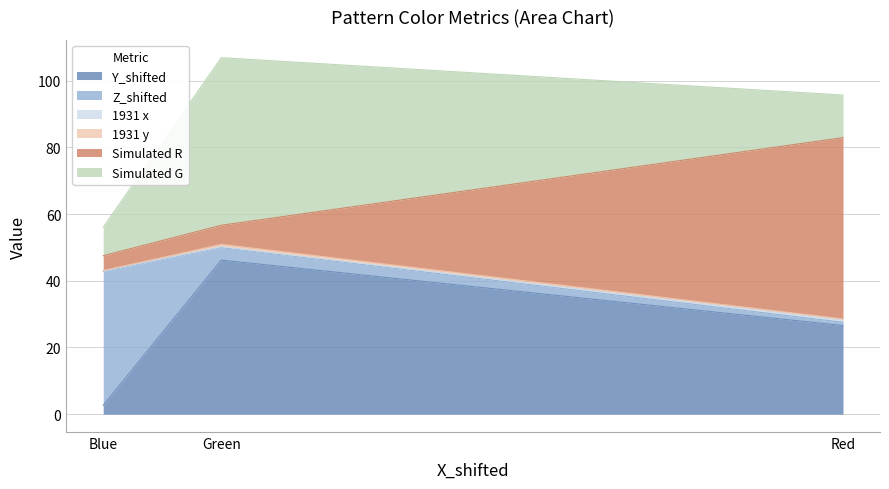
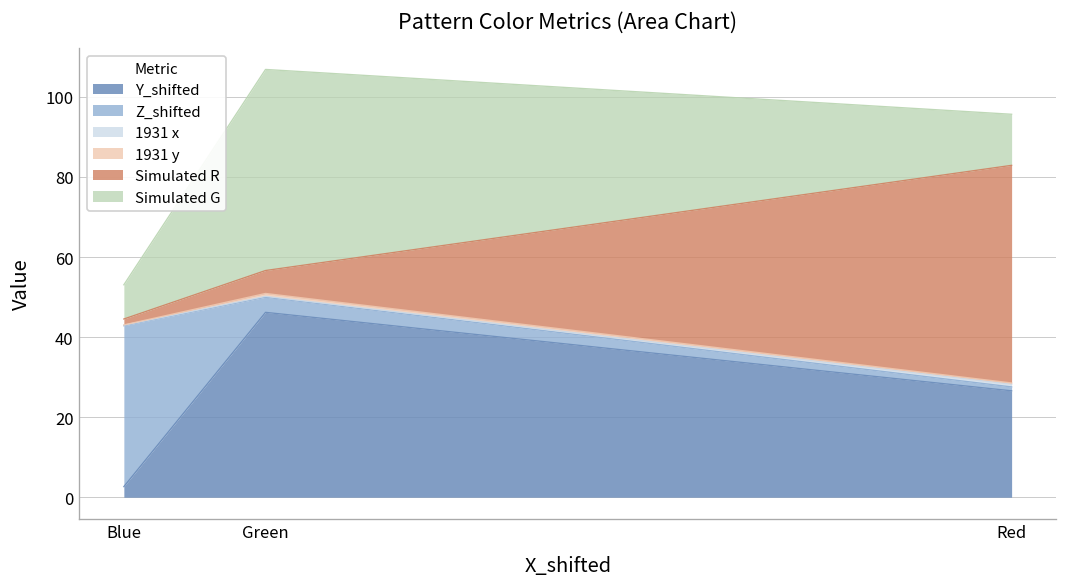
Simulated R, Blue: 4 -> 1
